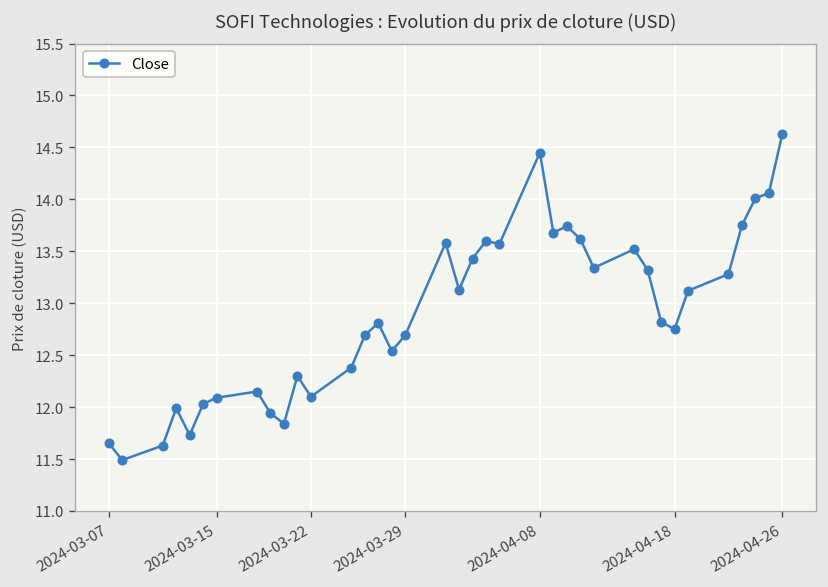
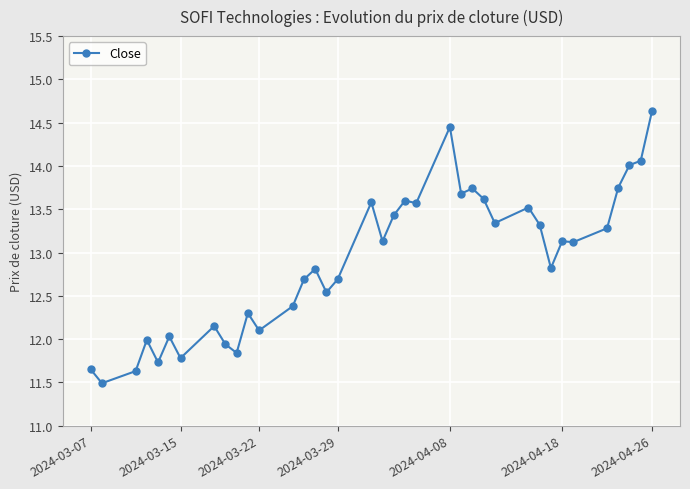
2024-03-15: 12.1 -> 11.8
2024-04-18: 12.8 -> 13.1
